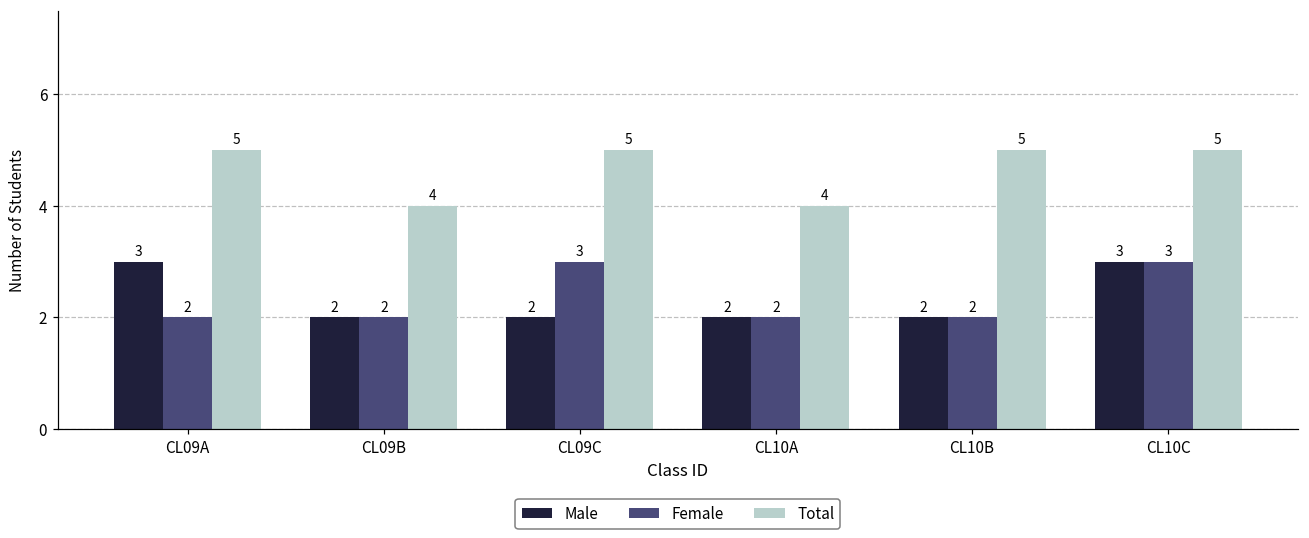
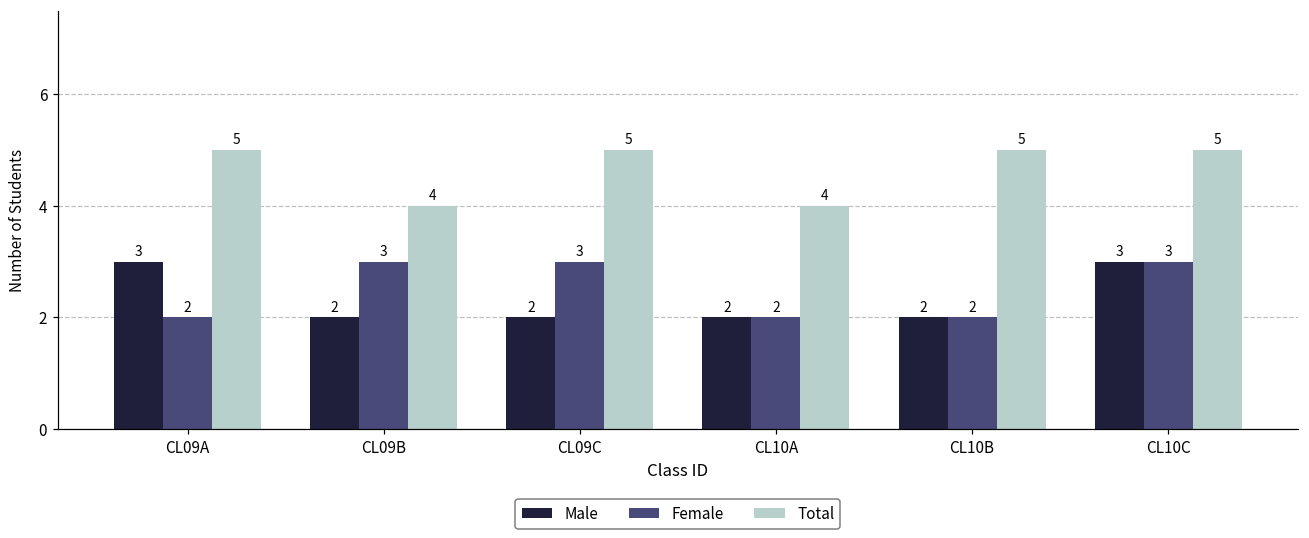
Female, CL09B: 2 -> 3
